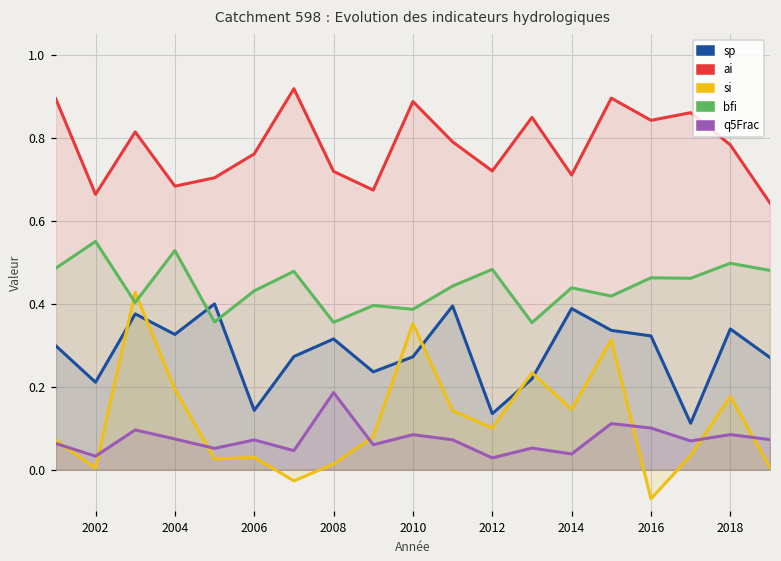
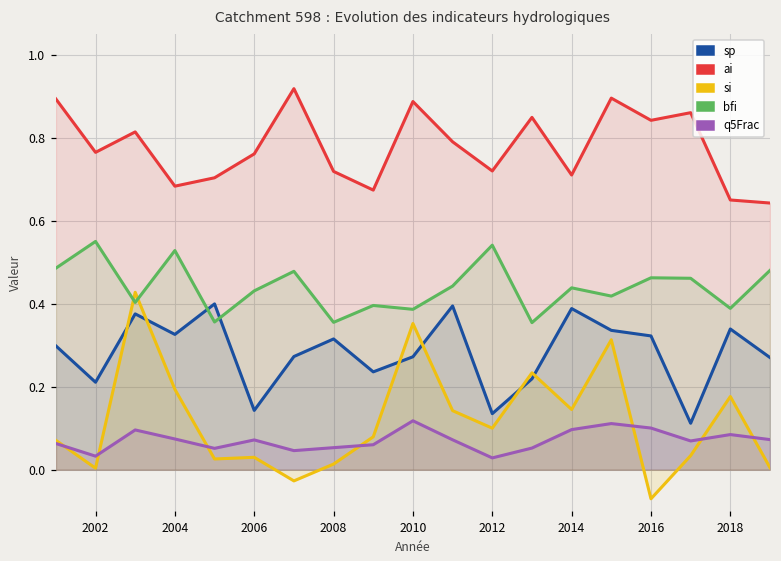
ai, 2002: 0.66 -> 0.77
q5Frac, 2008: 0.19 -> 0.05
q5Frac, 2010: 0.08 -> 0.12
bfi, 2012: 0.48 -> 0.54
q5Frac, 2014: 0.04 -> 0.10
ai, 2018: 0.78 -> 0.65
bfi, 2018: 0.50 -> 0.39
